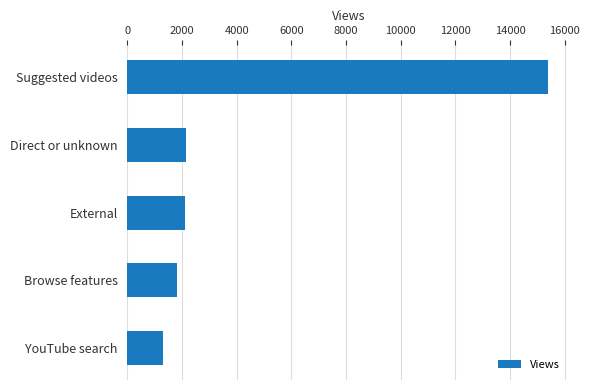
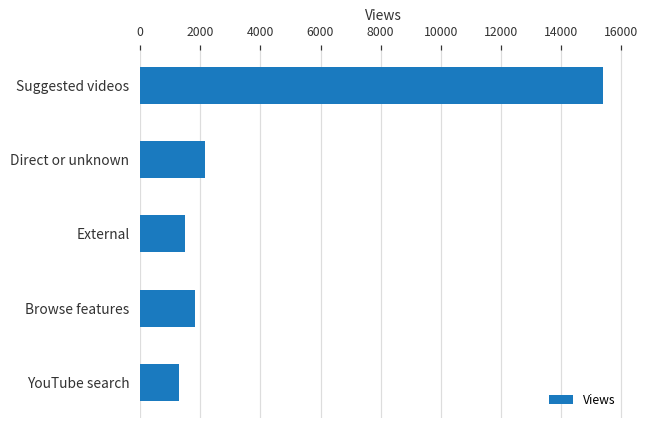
External: 2100 -> 1500
